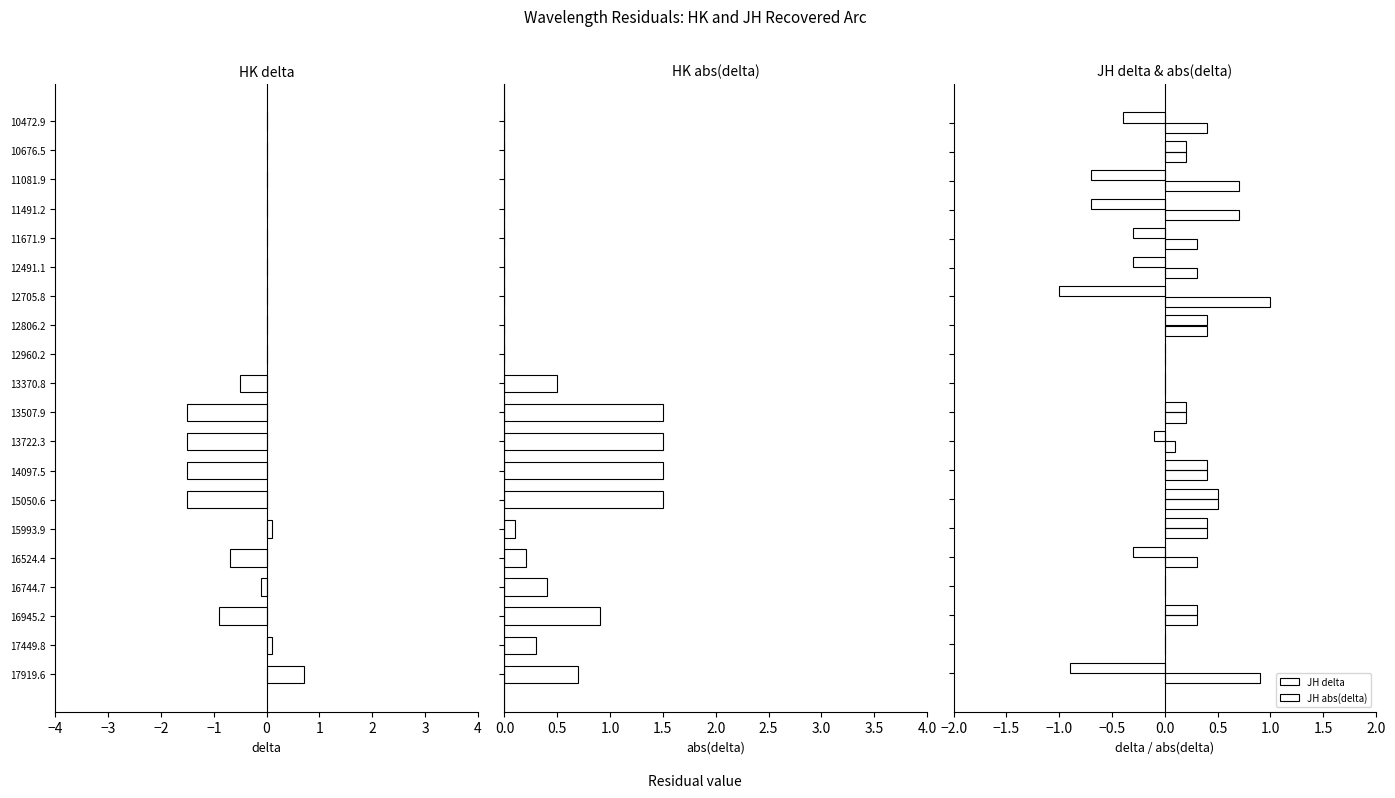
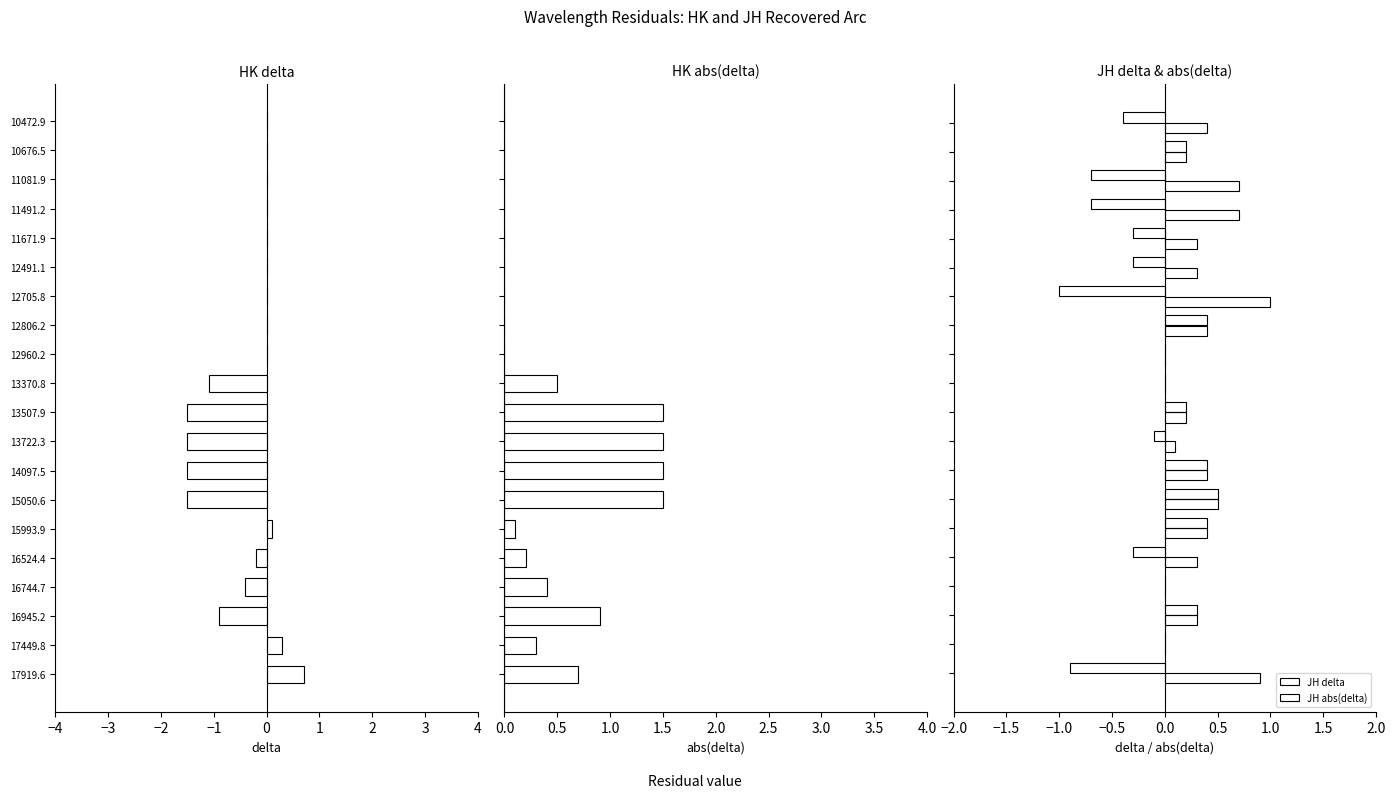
HK delta, 13370.8: -0.5 -> -1.1
HK delta, 16524.4: -0.7 -> -0.2
HK delta, 16744.7: -0.1 -> -0.4
HK delta, 17449.8: 0.1 -> 0.3
